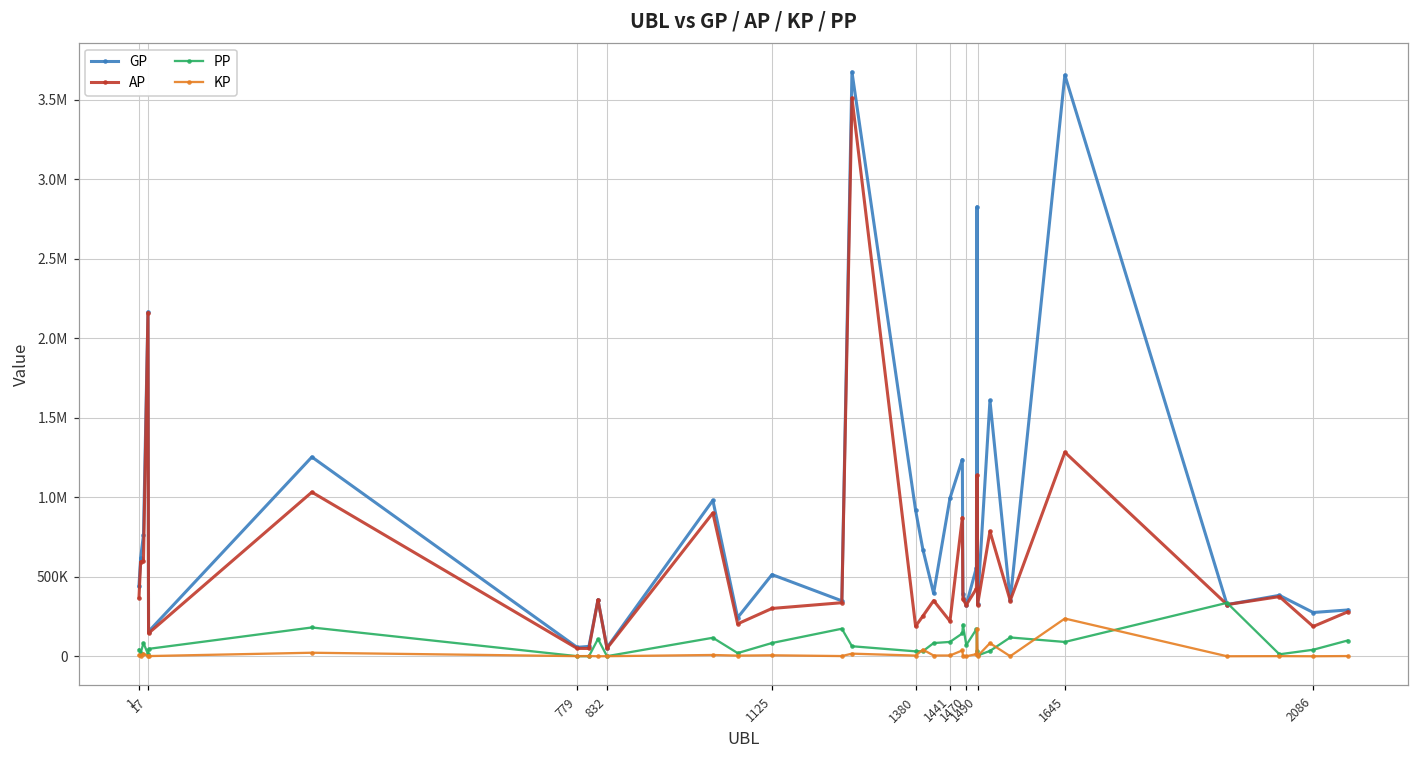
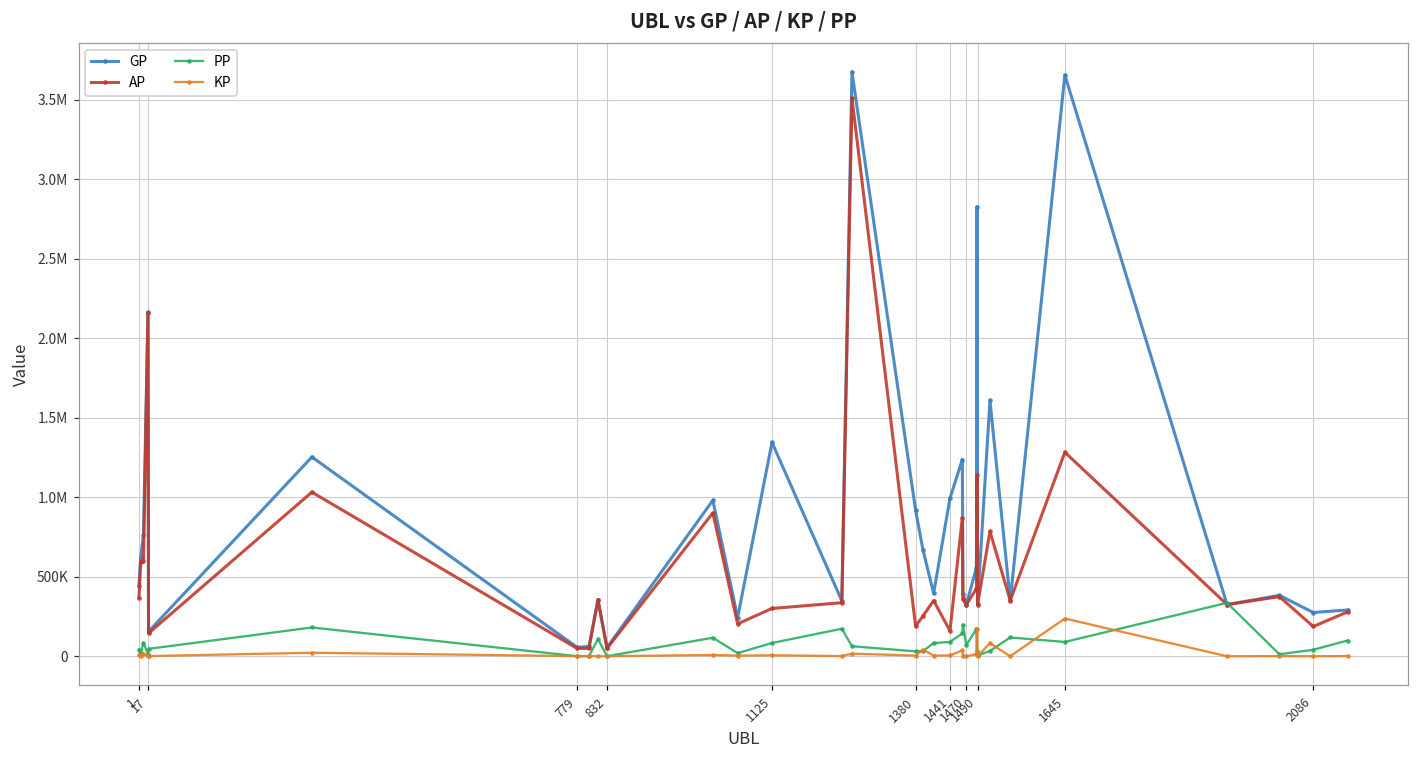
GP, 1125: 510000 -> 1350000
AP, 1441: 220000 -> 160000
